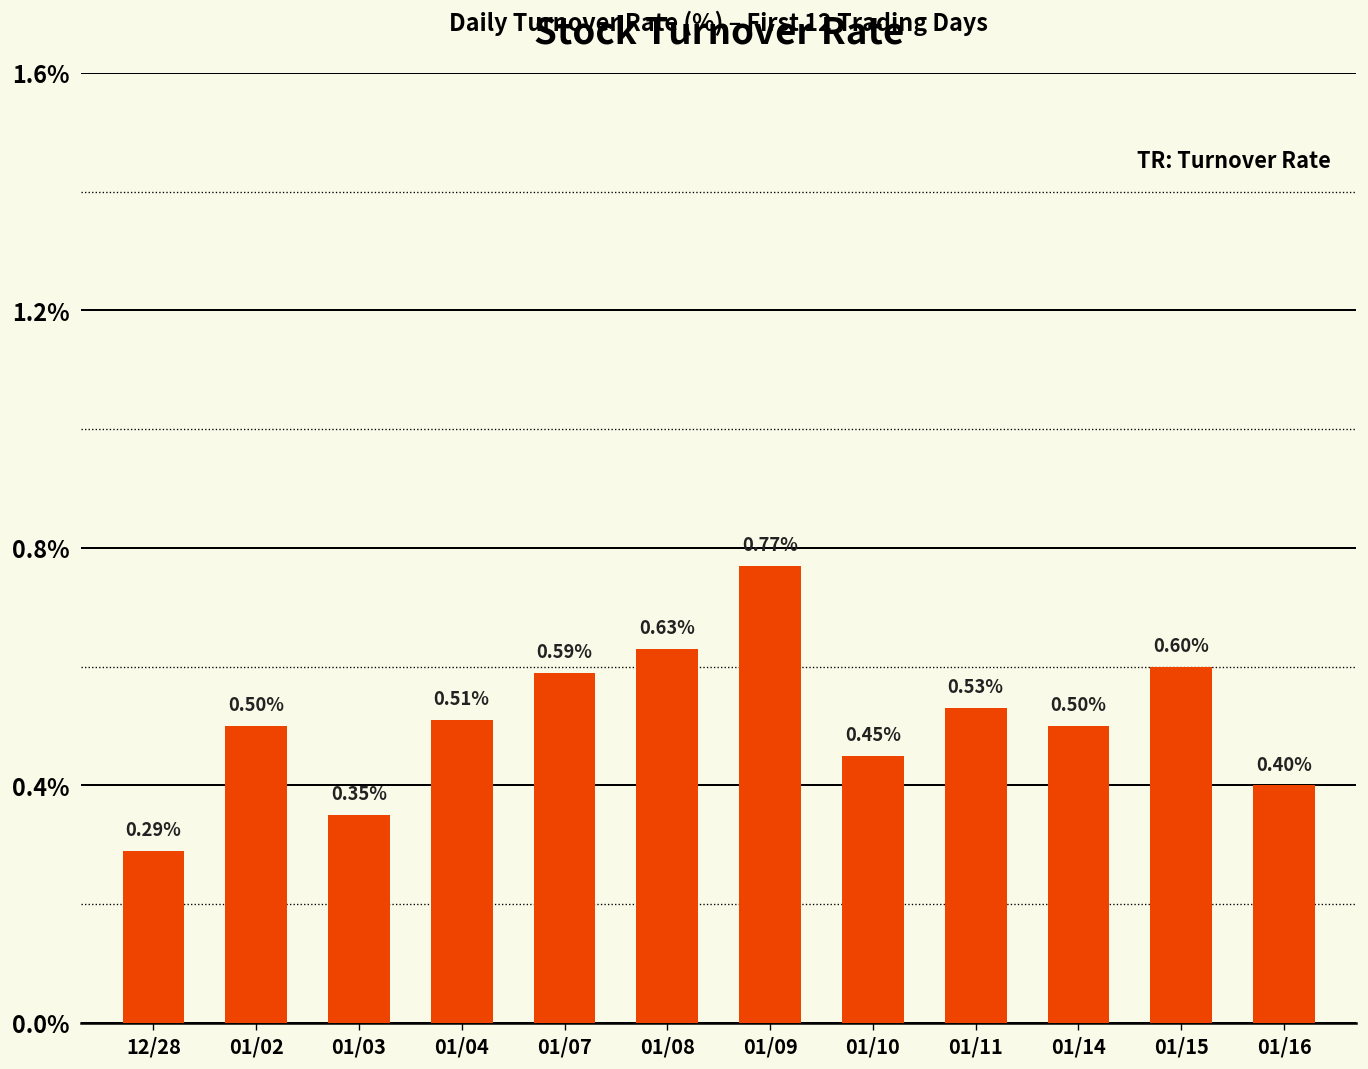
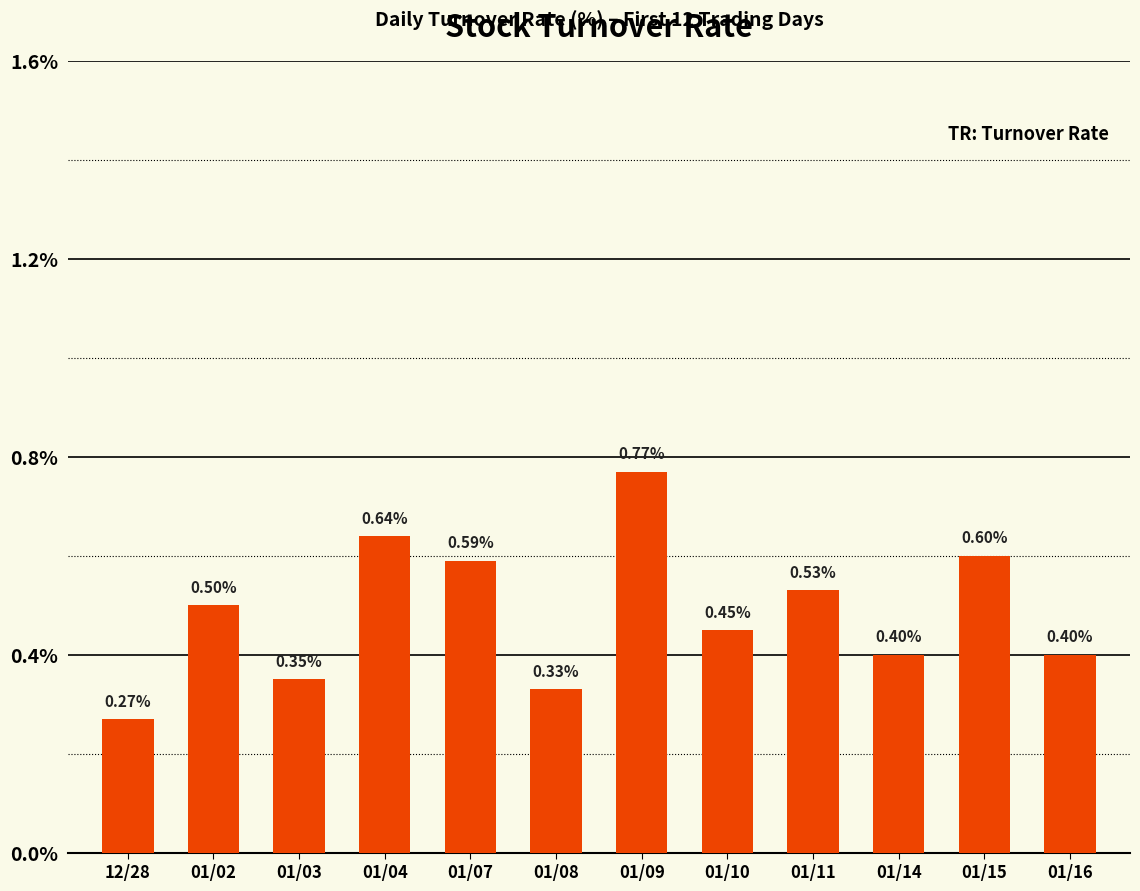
12/28: 0.29% -> 0.27%
01/04: 0.51% -> 0.64%
01/08: 0.63% -> 0.33%
01/14: 0.50% -> 0.40%
